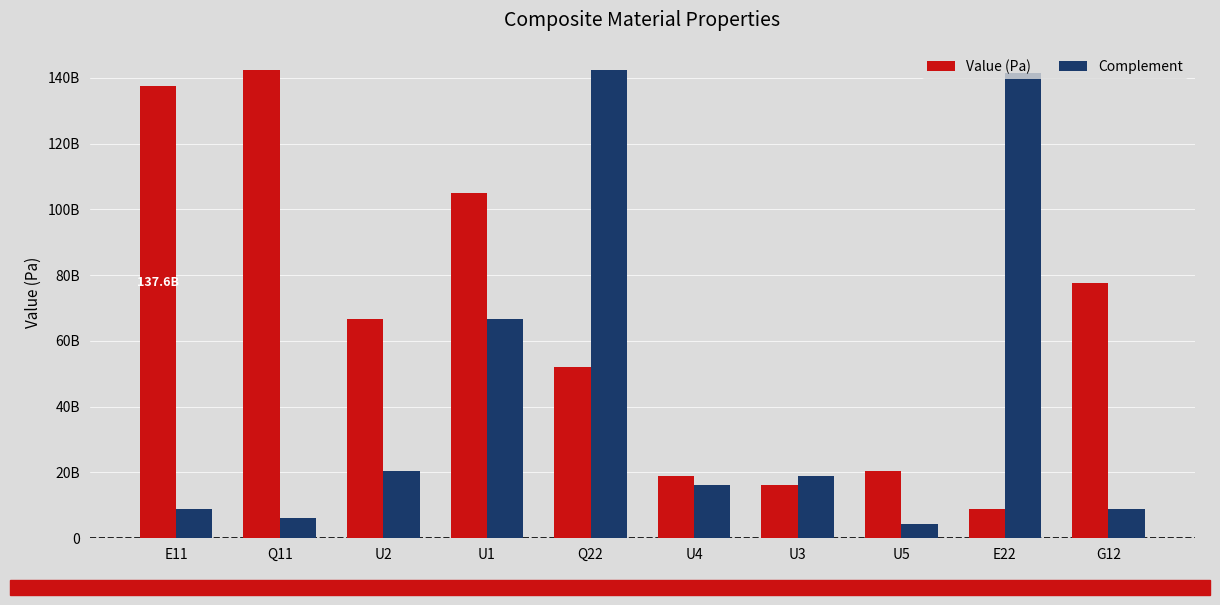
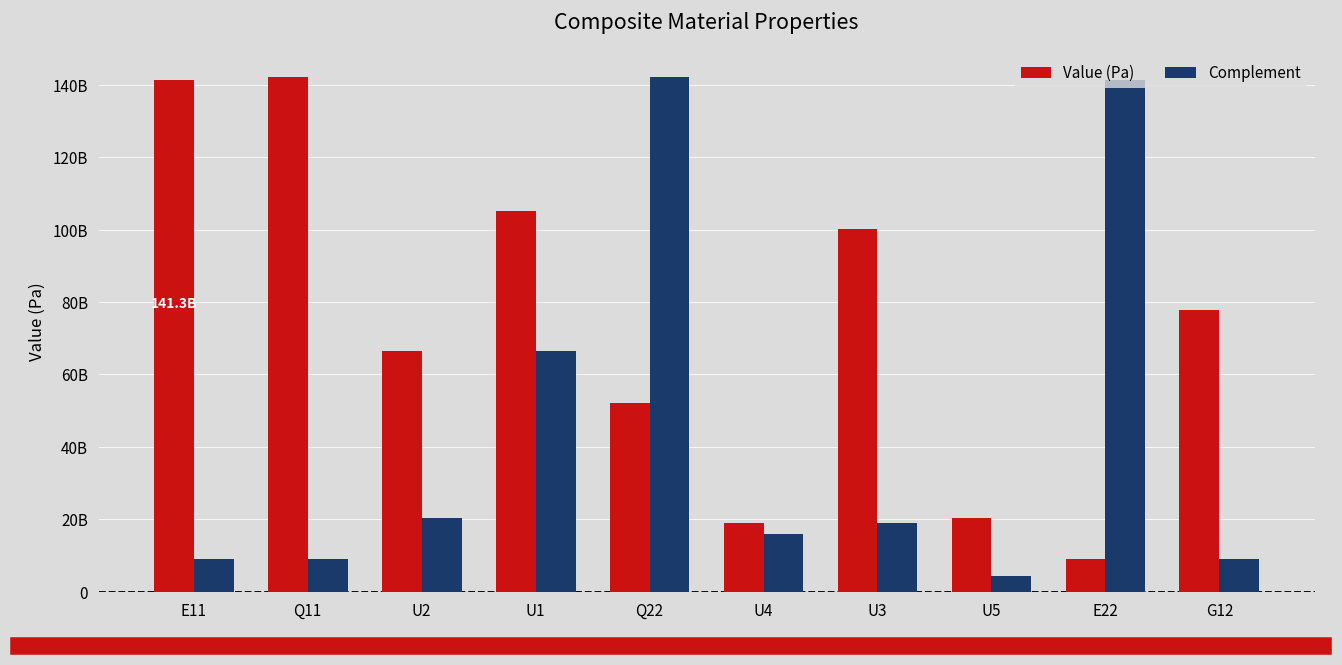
Value (Pa), E11: 137.6B -> 141.3B
Complement, Q11: 6000000000 -> 9000000000
Value (Pa), U3: 16000000000 -> 100000000000
